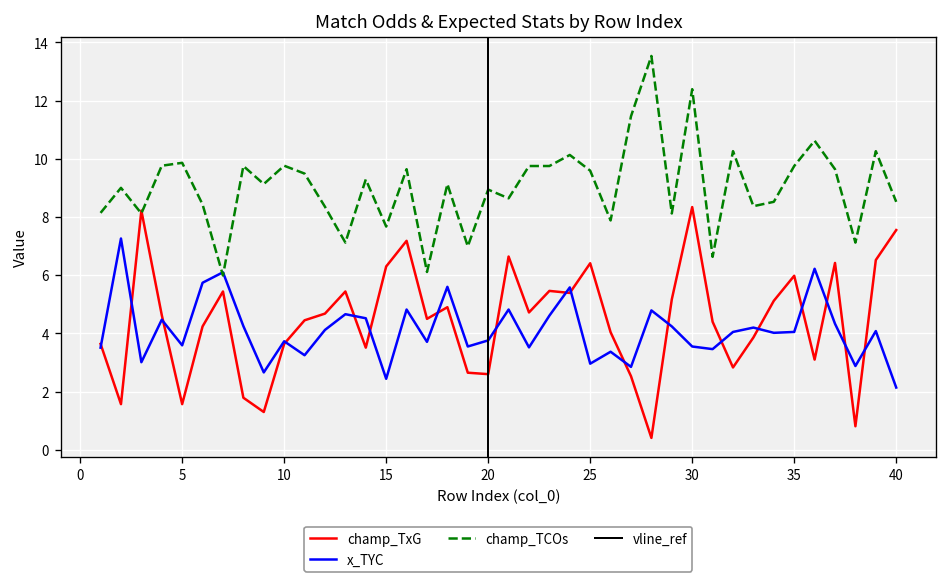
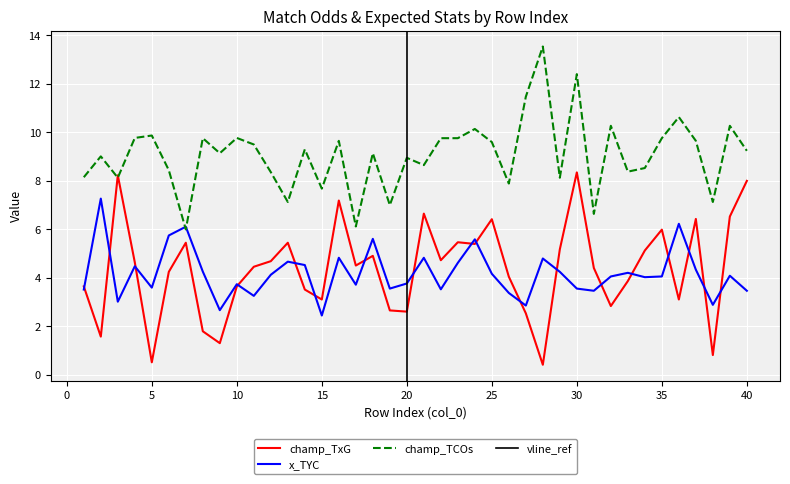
champ_TxG, 5: 1.6 -> 0.5
champ_TxG, 15: 6.3 -> 3.1
x_TYC, 25: 3.0 -> 4.2
champ_TxG, 40: 7.6 -> 8.0
x_TYC, 40: 2.1 -> 3.5
champ_TCOs, 40: 8.5 -> 9.2
